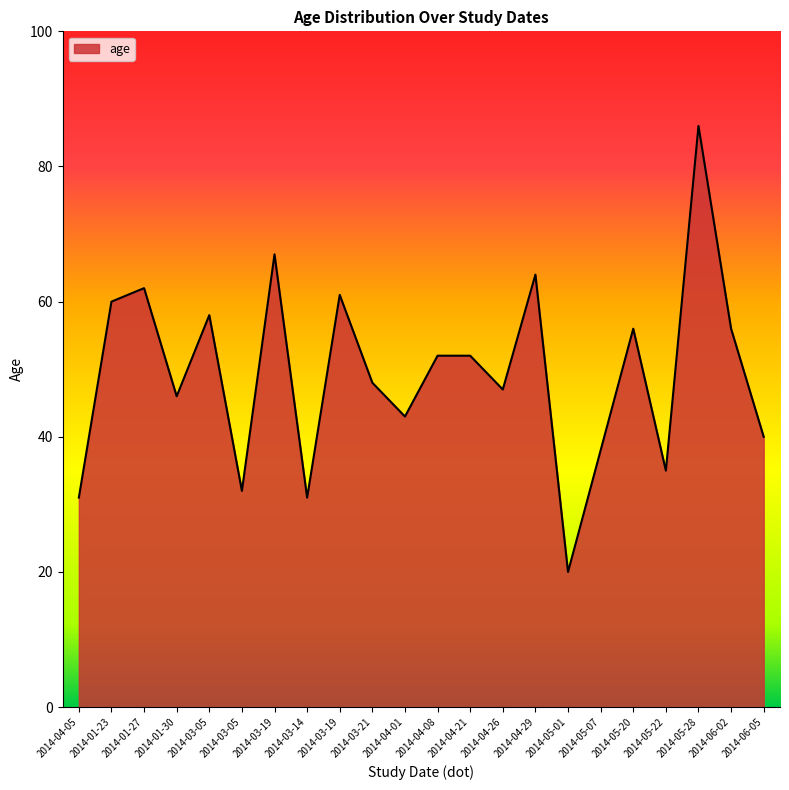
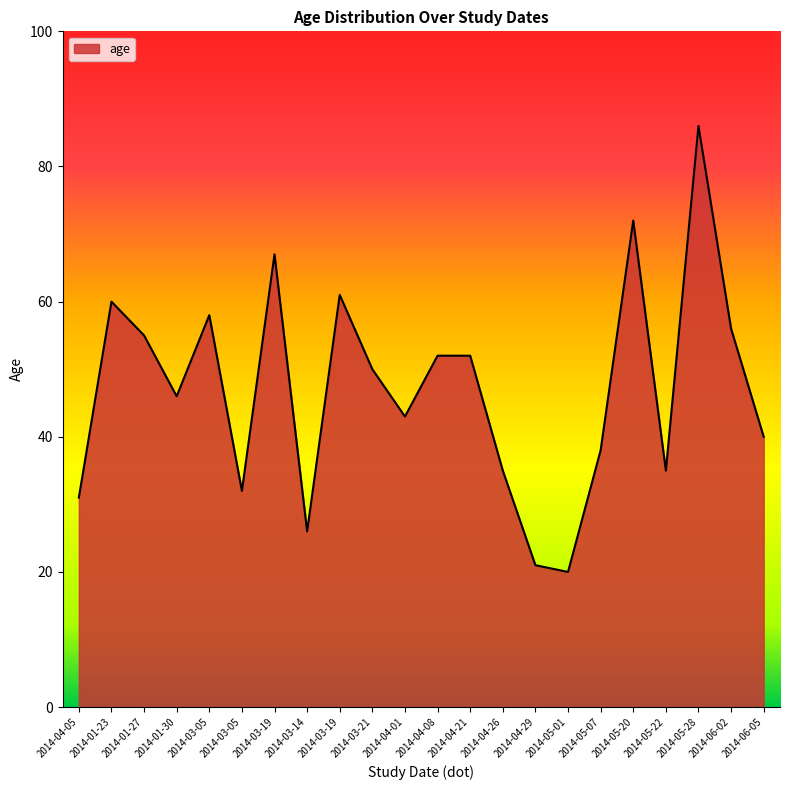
2014-01-27: 62 -> 55
2014-03-14: 31 -> 26
2014-03-21: 48 -> 50
2014-04-26: 47 -> 35
2014-04-29: 64 -> 21
2014-05-20: 56 -> 72
